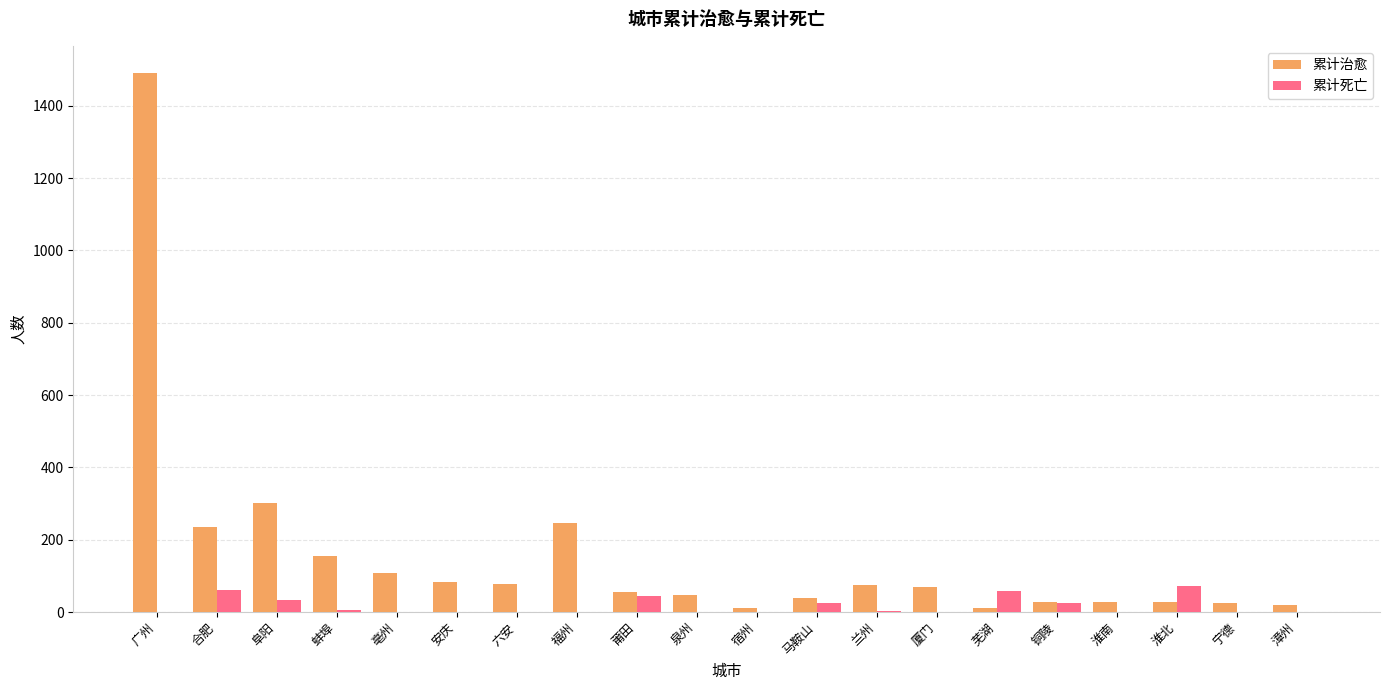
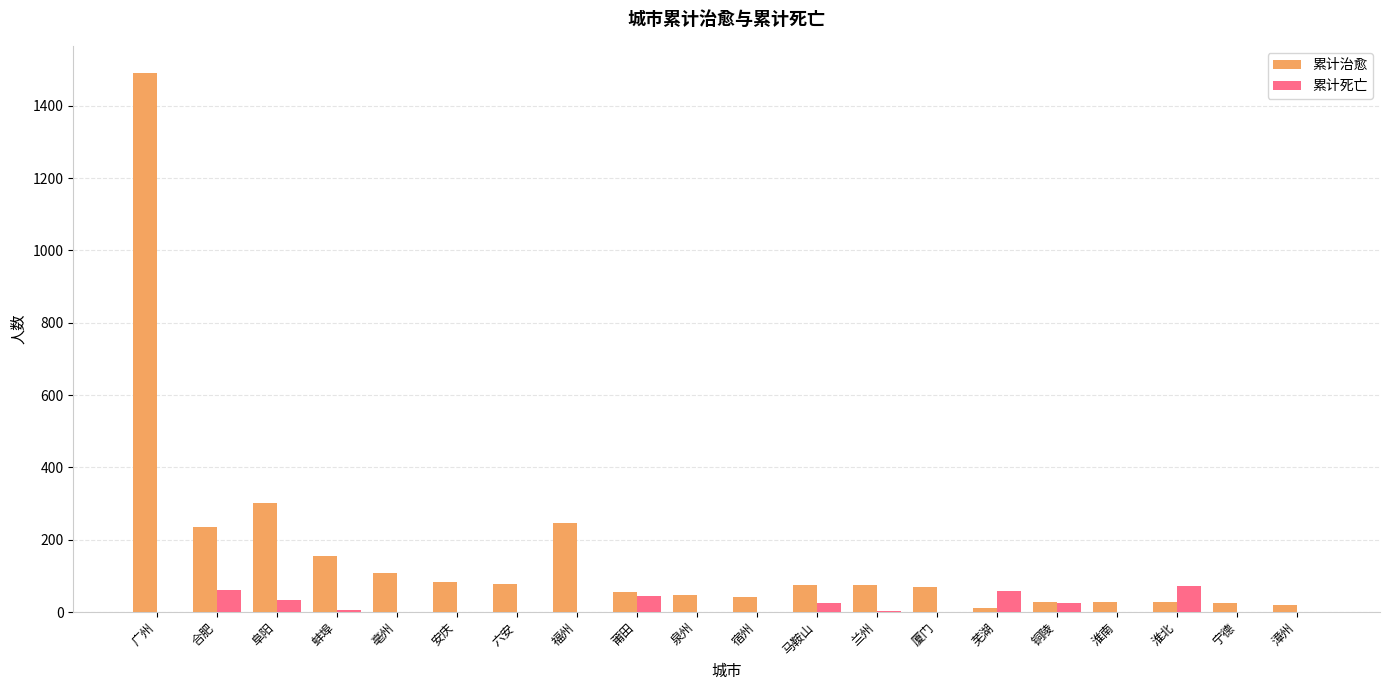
累计治愈, 宿州: 10 -> 40
累计治愈, 马鞍山: 40 -> 80
